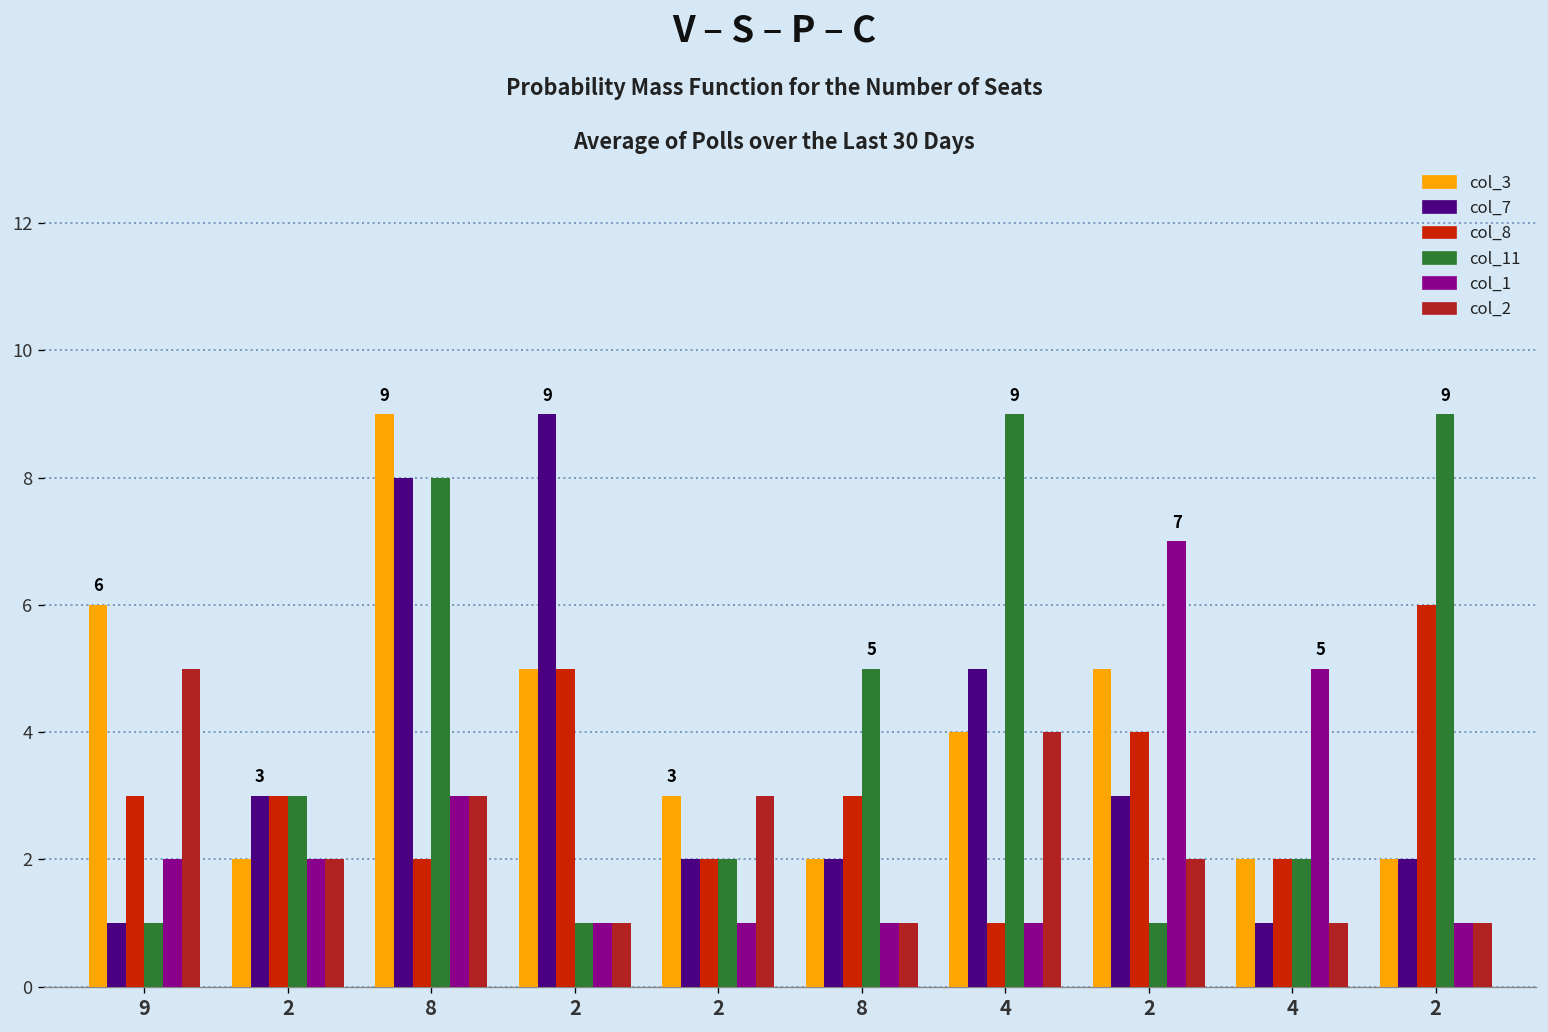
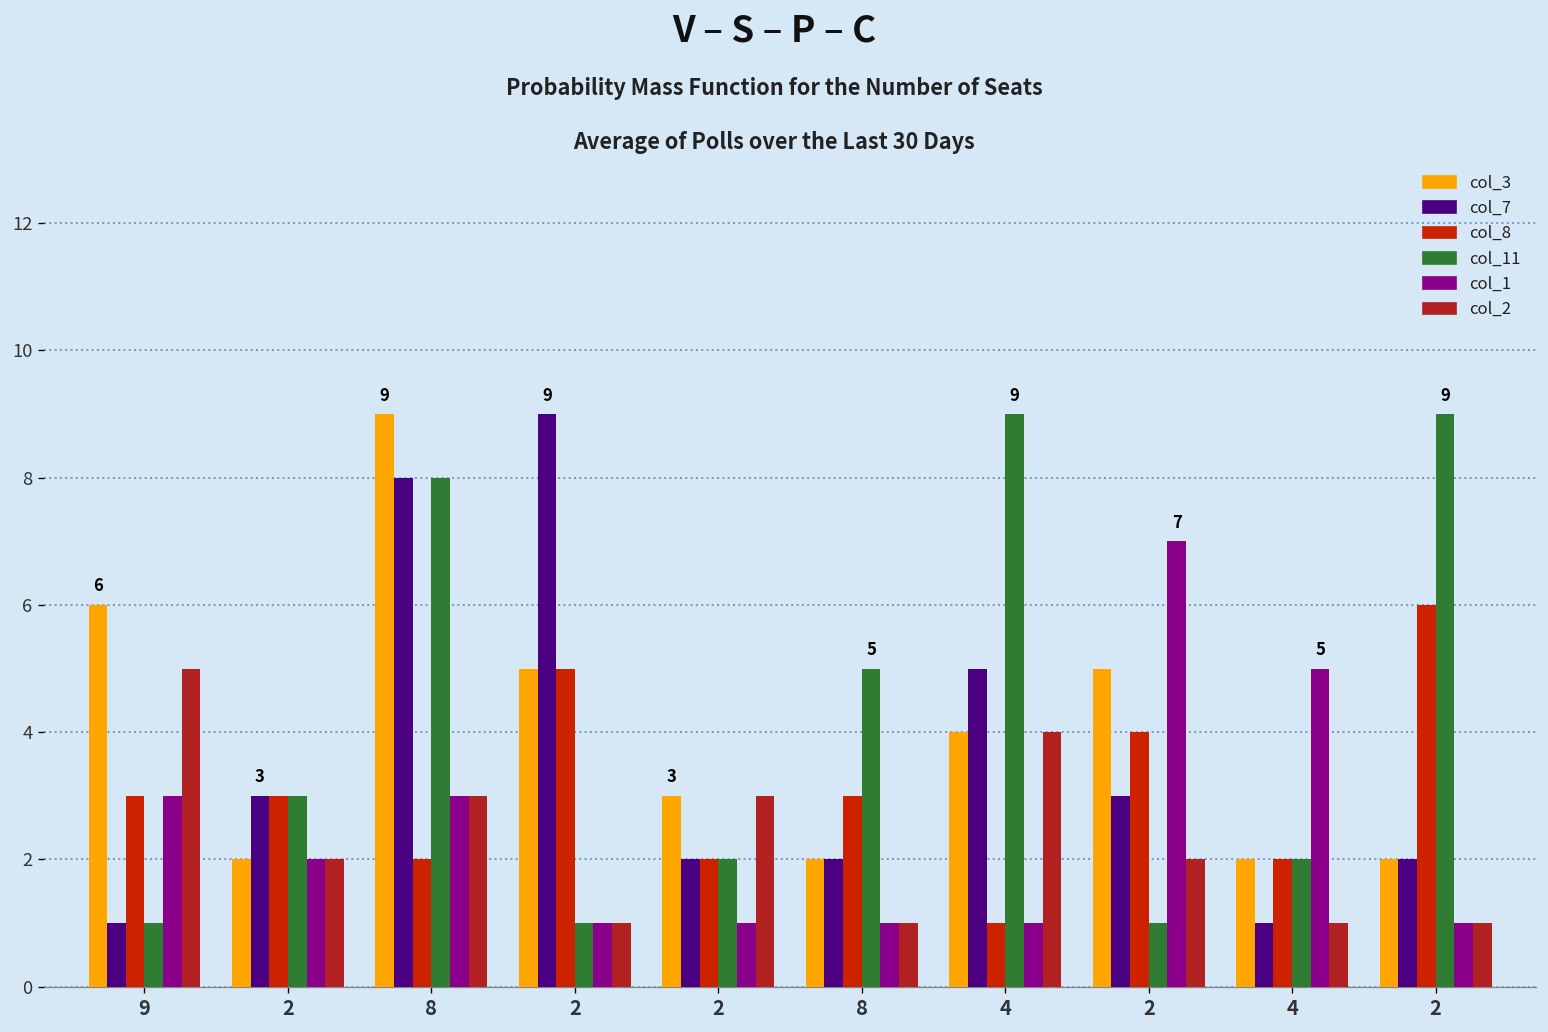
col_1, 9: 2 -> 3
